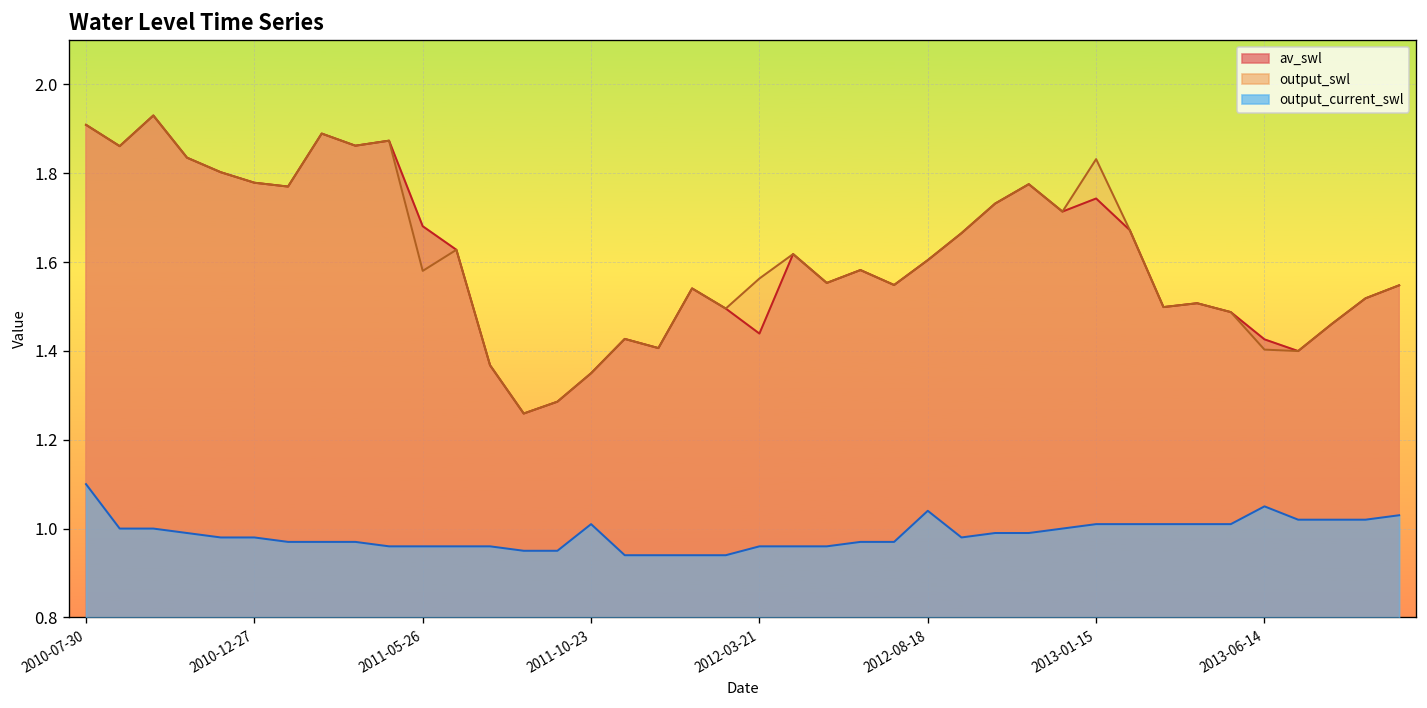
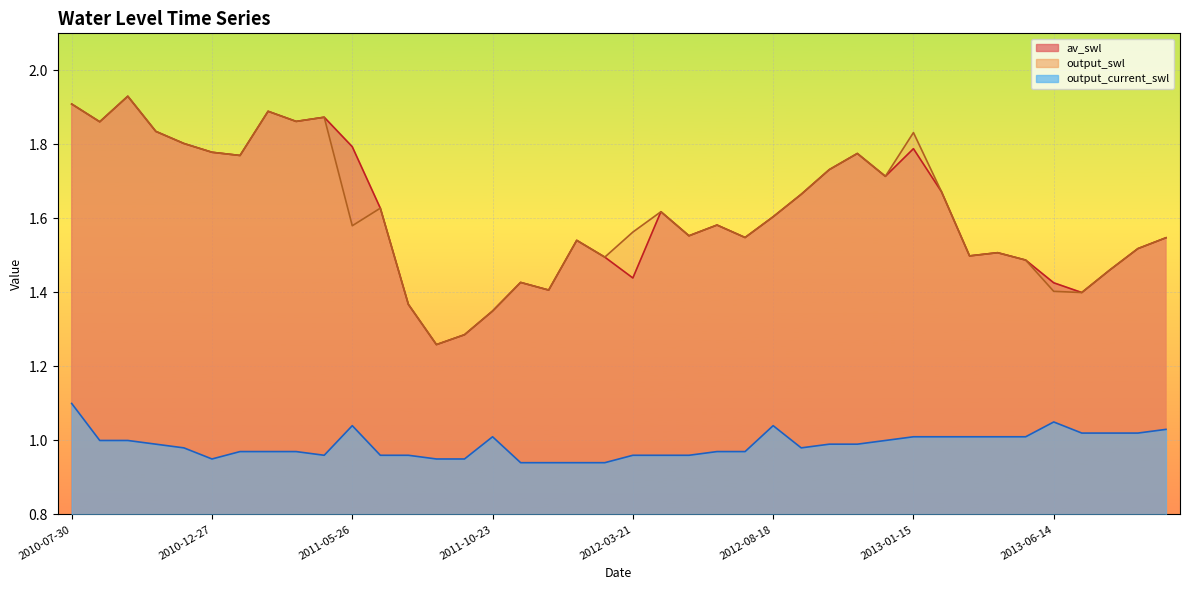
output_current_swl, 2010-12-27: 0.98 -> 0.95
av_swl, 2011-05-26: 1.68 -> 1.79
output_current_swl, 2011-05-26: 0.96 -> 1.04
av_swl, 2013-01-15: 1.74 -> 1.79
